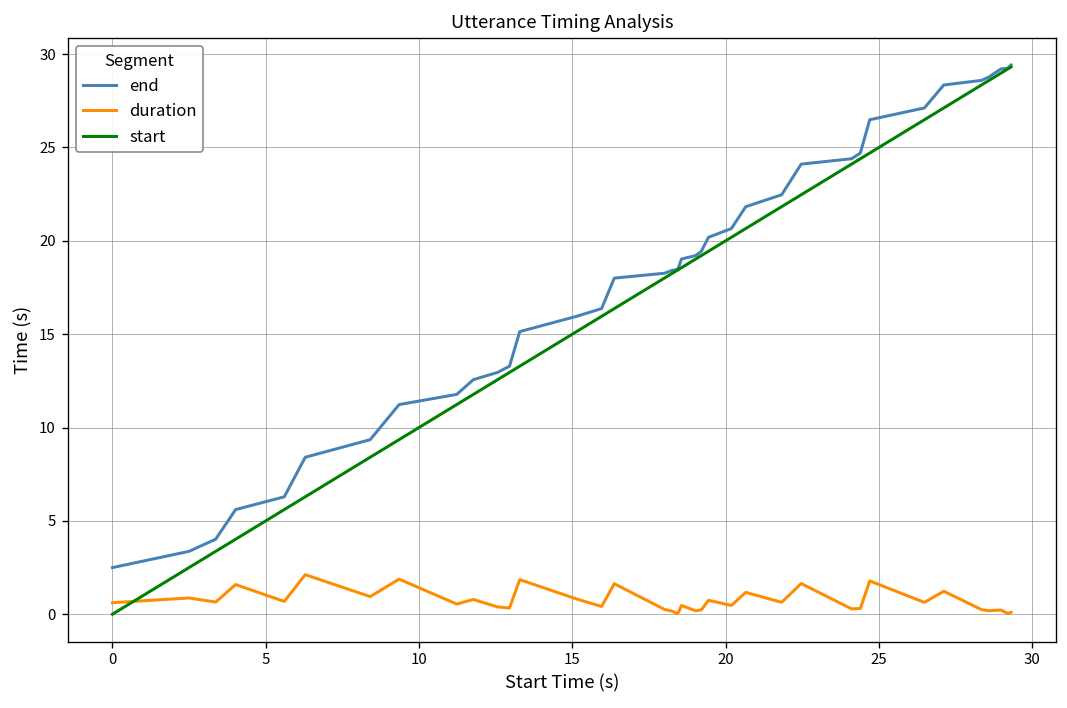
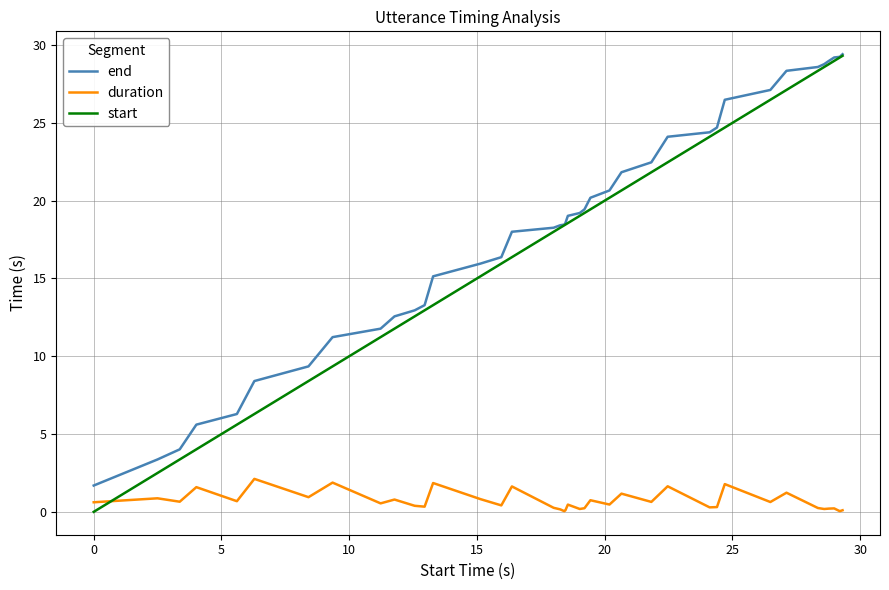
end, 0: 2.5 -> 1.7
